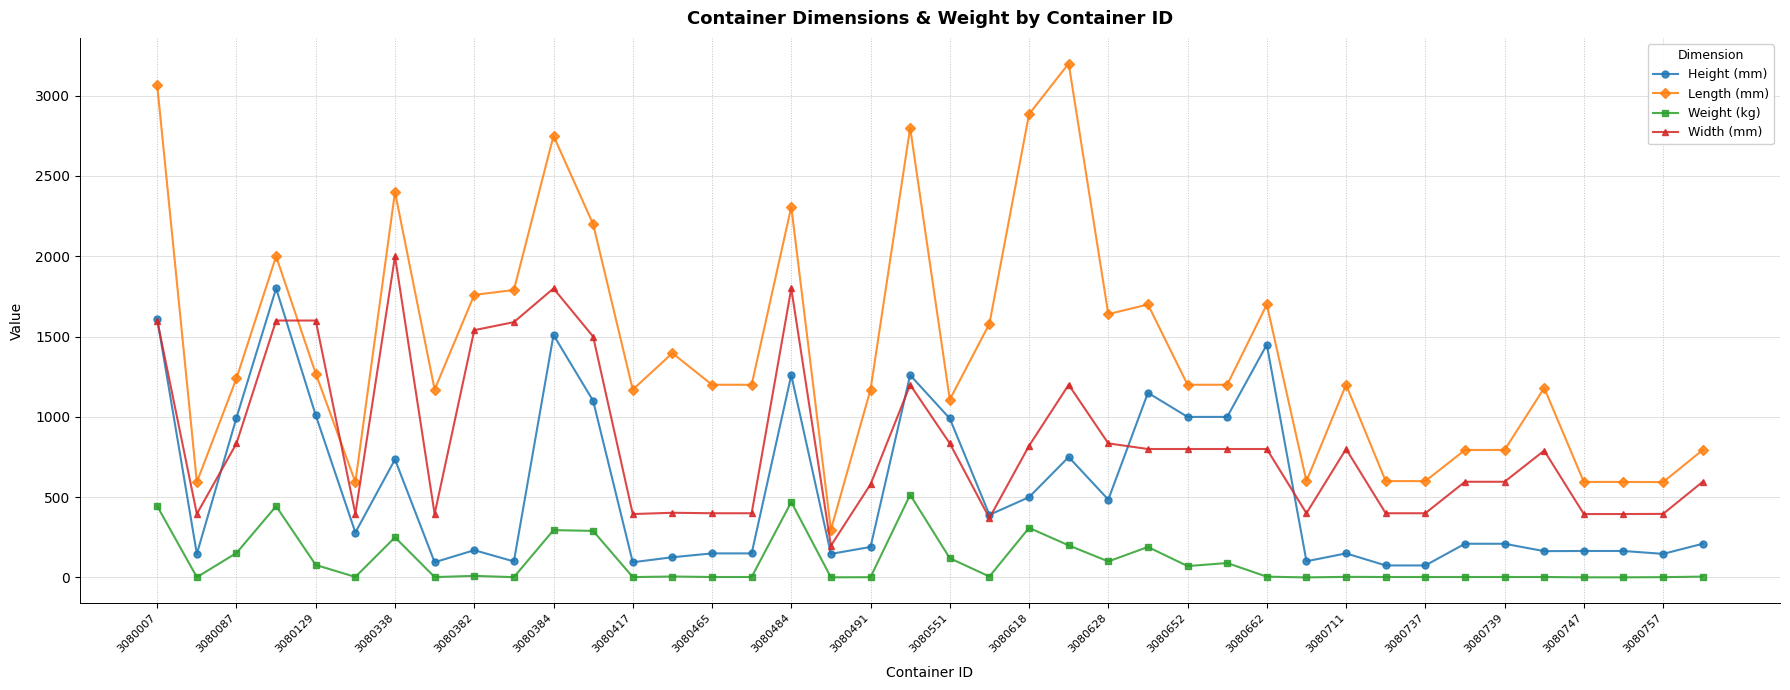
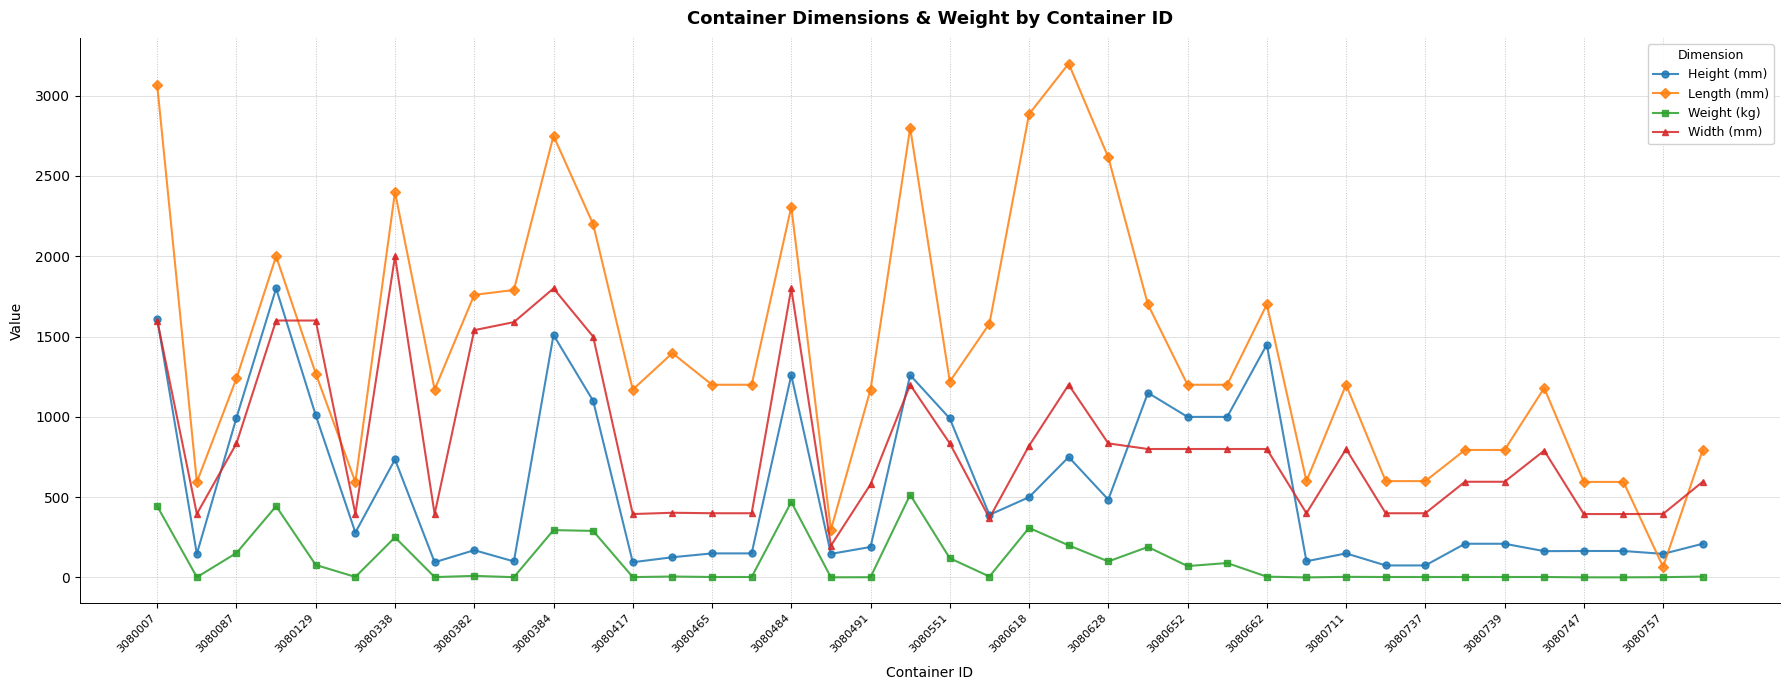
Length (mm), 3080551: 1110 -> 1220
Length (mm), 3080628: 1640 -> 2620
Length (mm), 3080757: 590 -> 70
